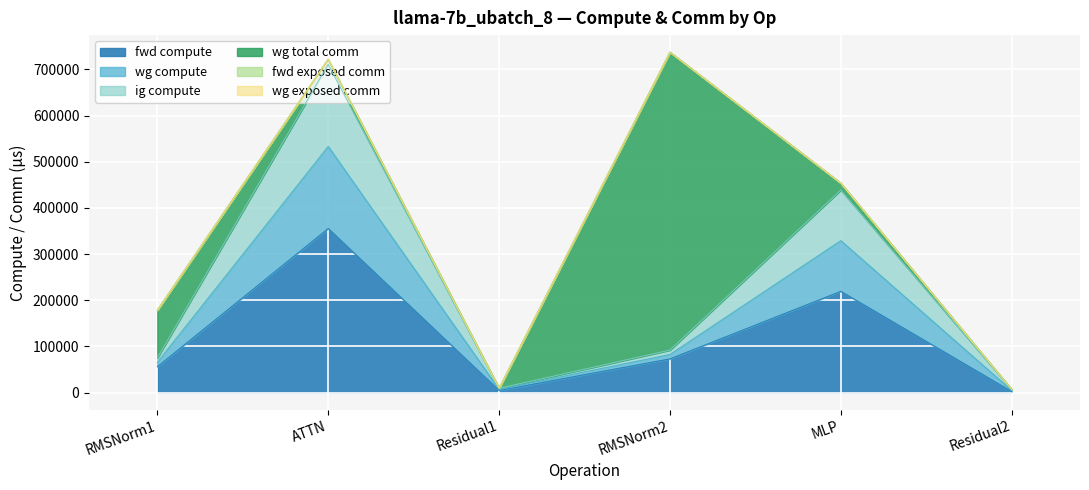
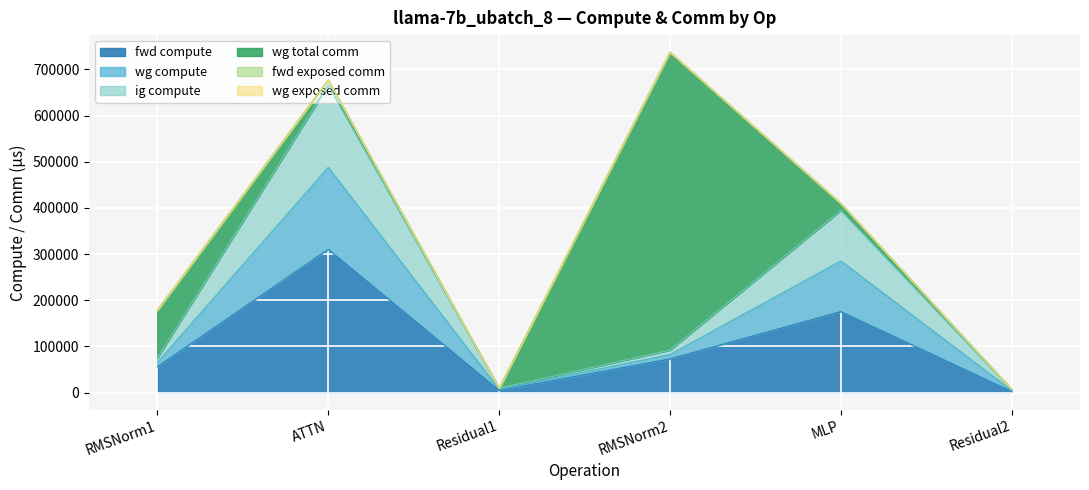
fwd compute, ATTN: 360000 -> 310000
fwd compute, MLP: 220000 -> 180000
